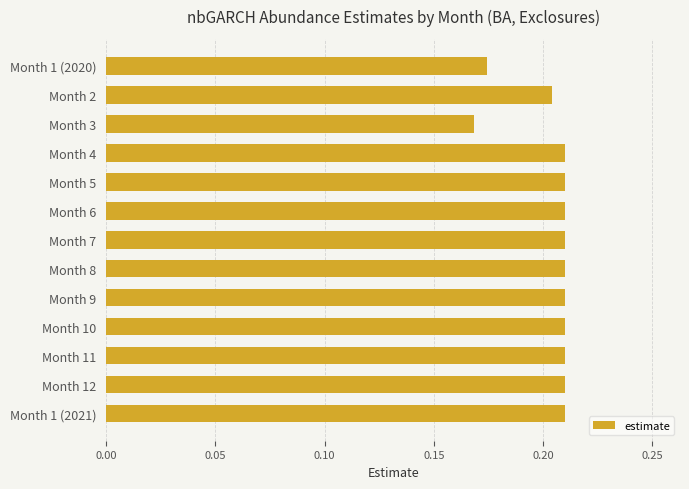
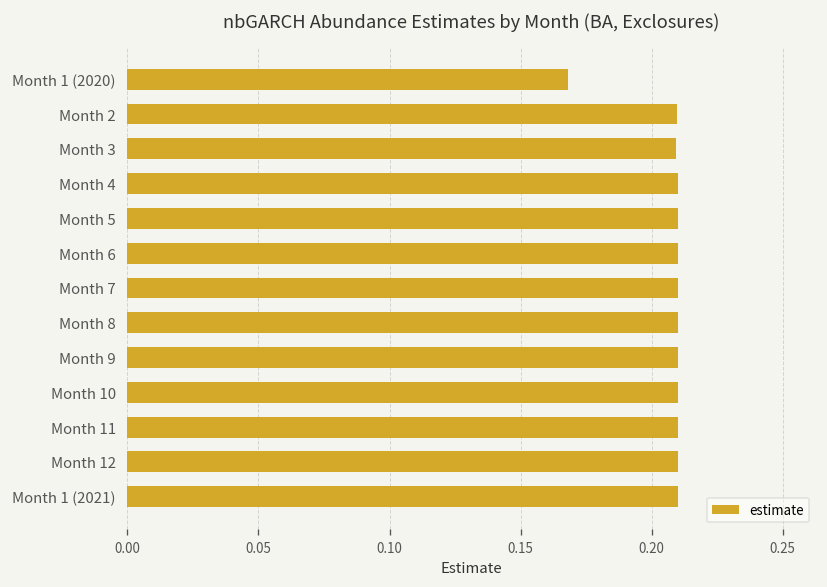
Month 1 (2020): 0.174 -> 0.168
Month 2: 0.204 -> 0.210
Month 3: 0.169 -> 0.209
